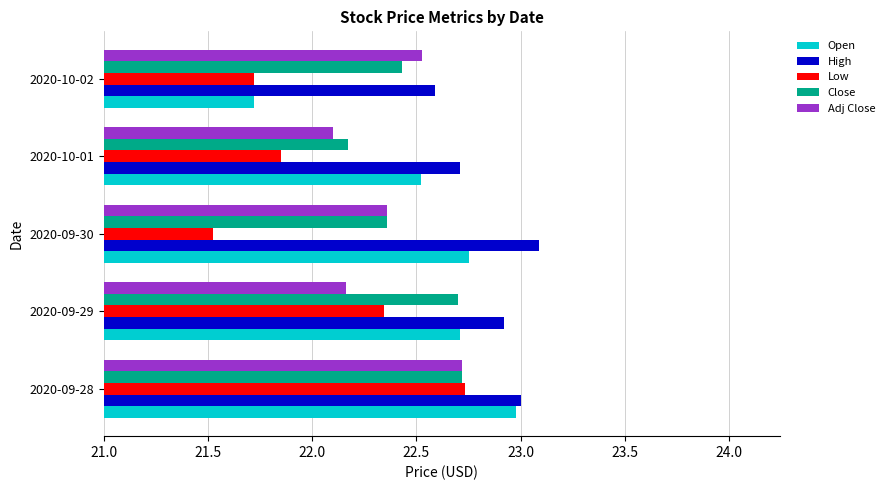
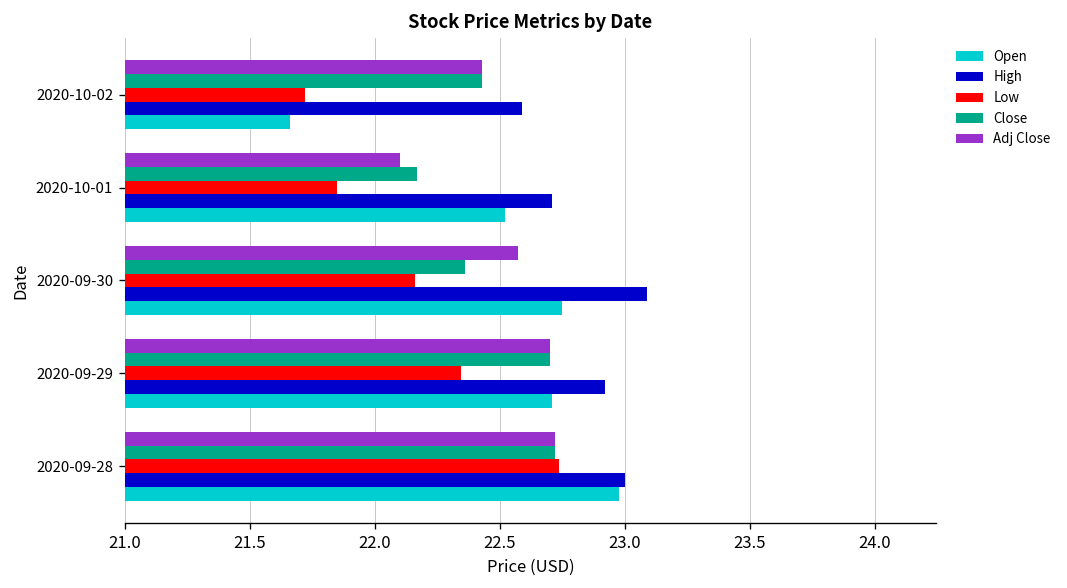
Adj Close, 2020-10-02: 22.53 -> 22.43
Open, 2020-10-02: 21.72 -> 21.66
Adj Close, 2020-09-30: 22.36 -> 22.57
Low, 2020-09-30: 21.52 -> 22.16
Adj Close, 2020-09-29: 22.16 -> 22.70
